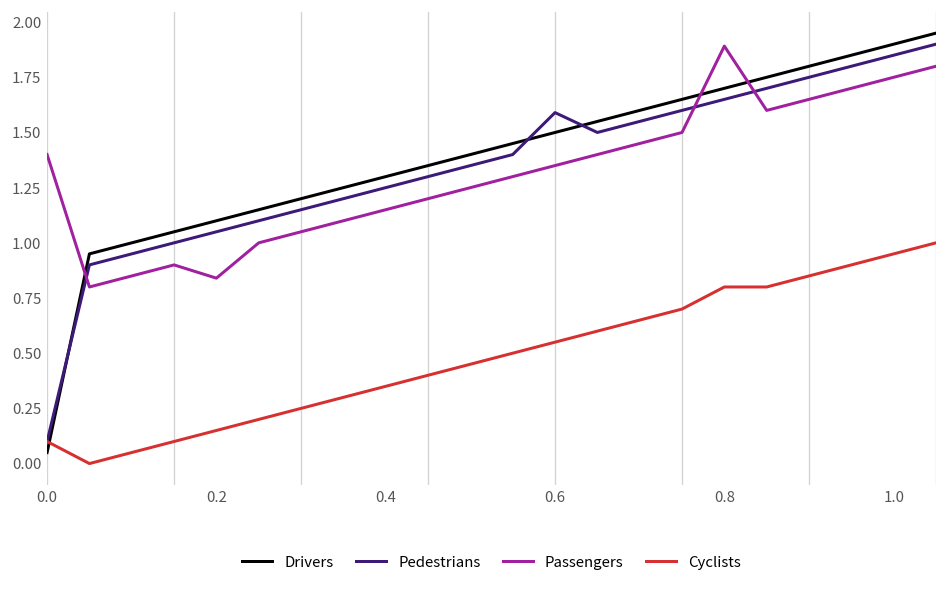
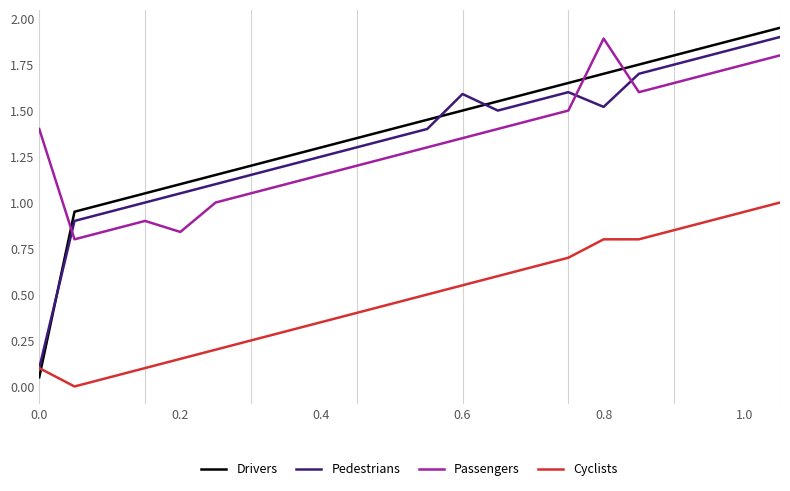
Pedestrians, 0.8: 1.65 -> 1.52
